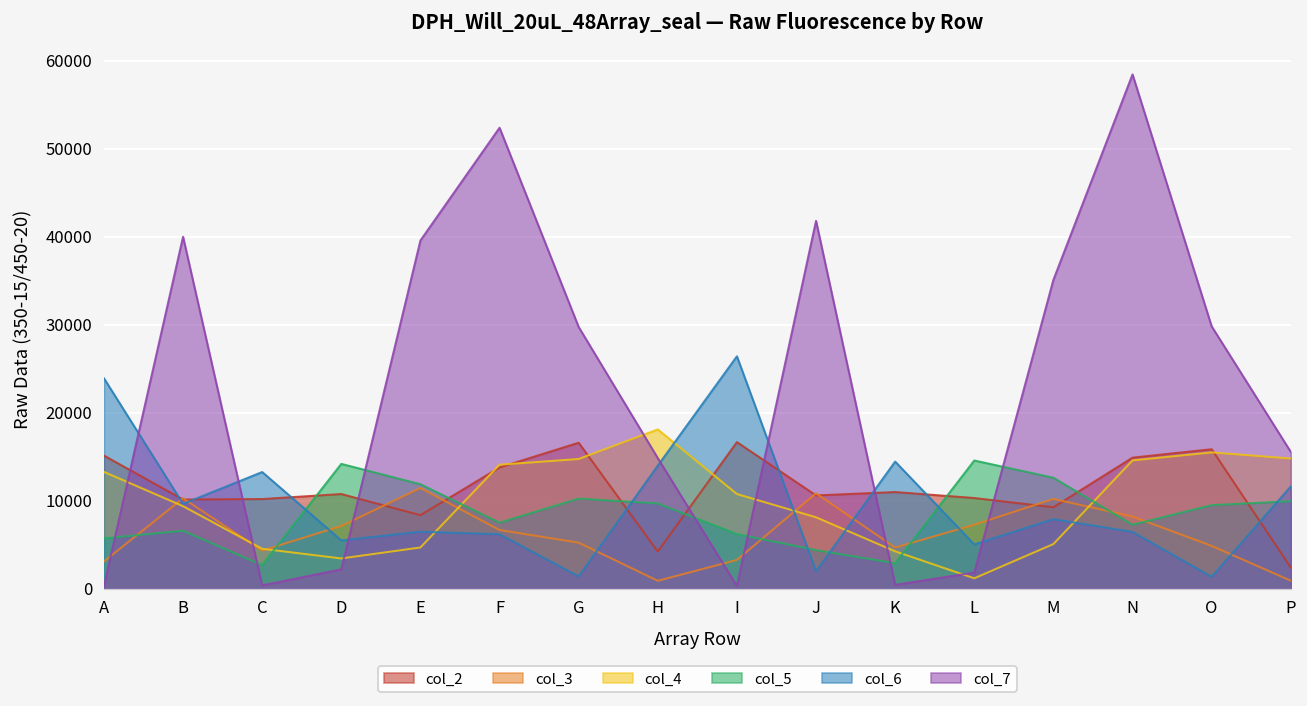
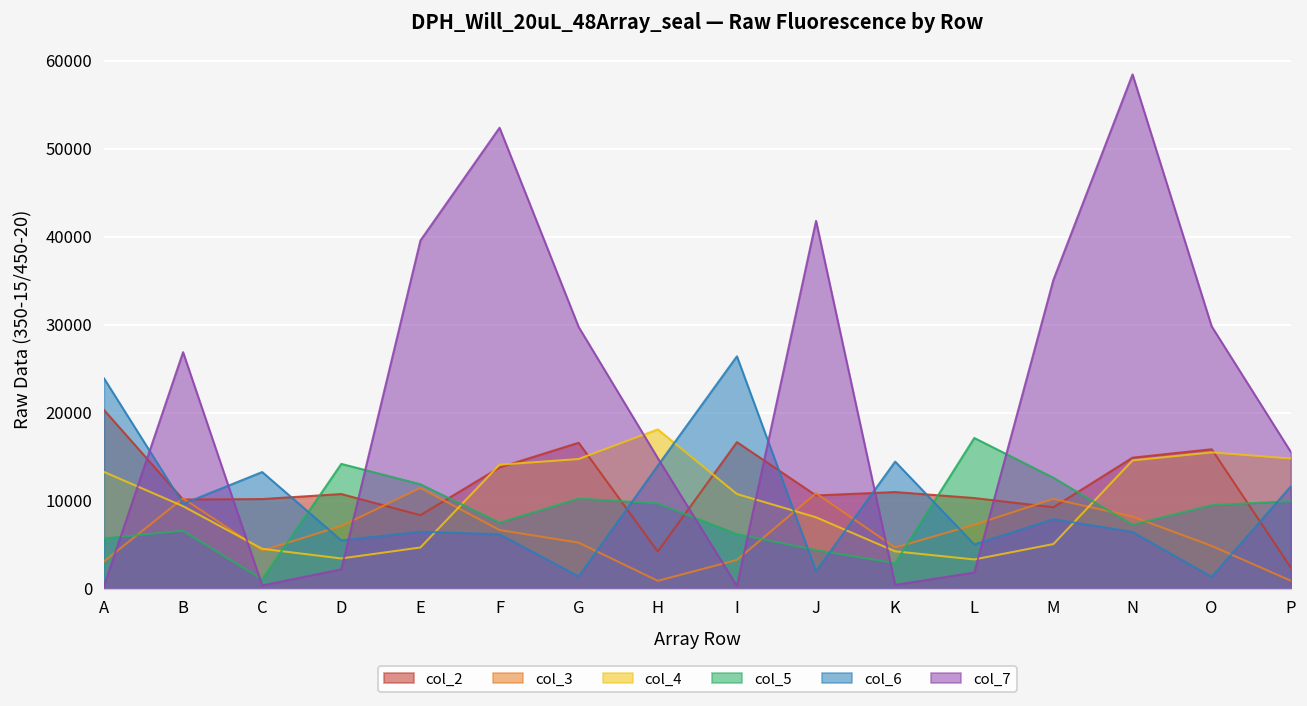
col_2, A: 15000 -> 20000
col_7, B: 40000 -> 27000
col_5, C: 3000 -> 1000
col_4, L: 1000 -> 3000
col_5, L: 15000 -> 17000
